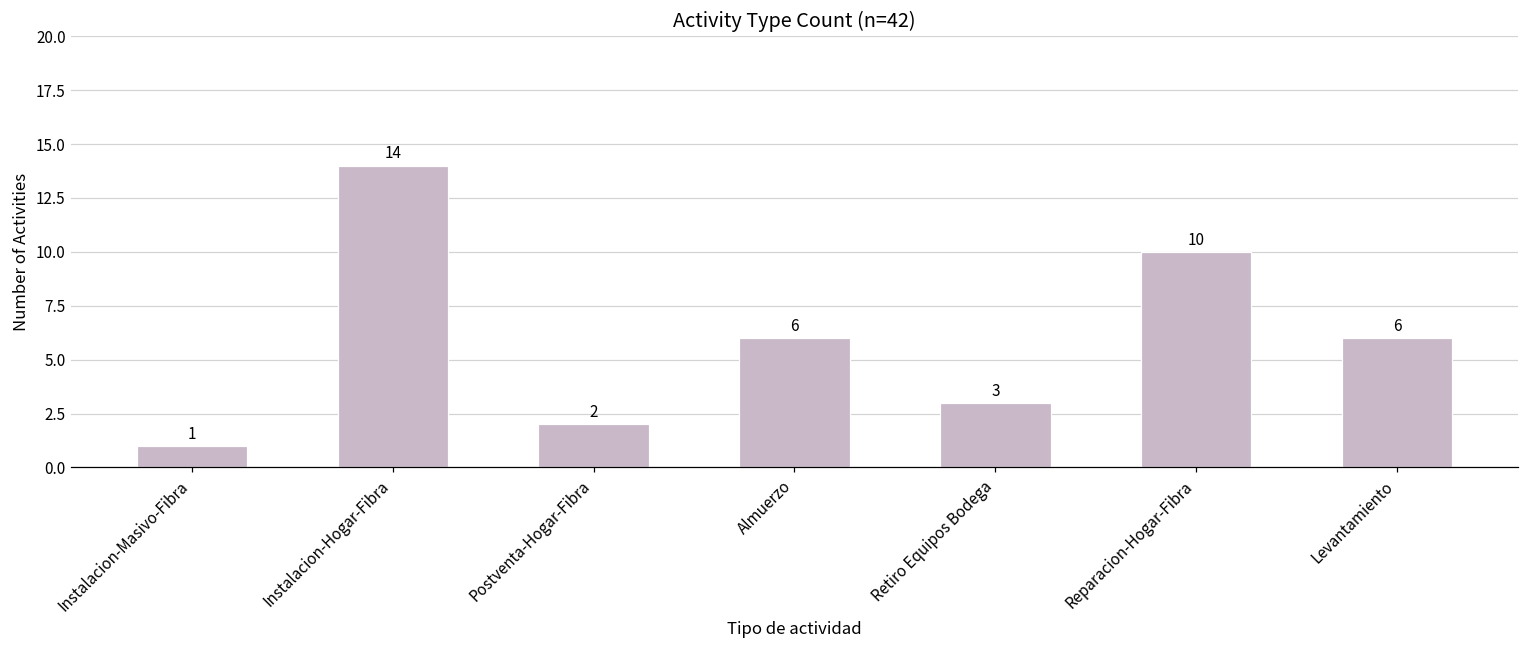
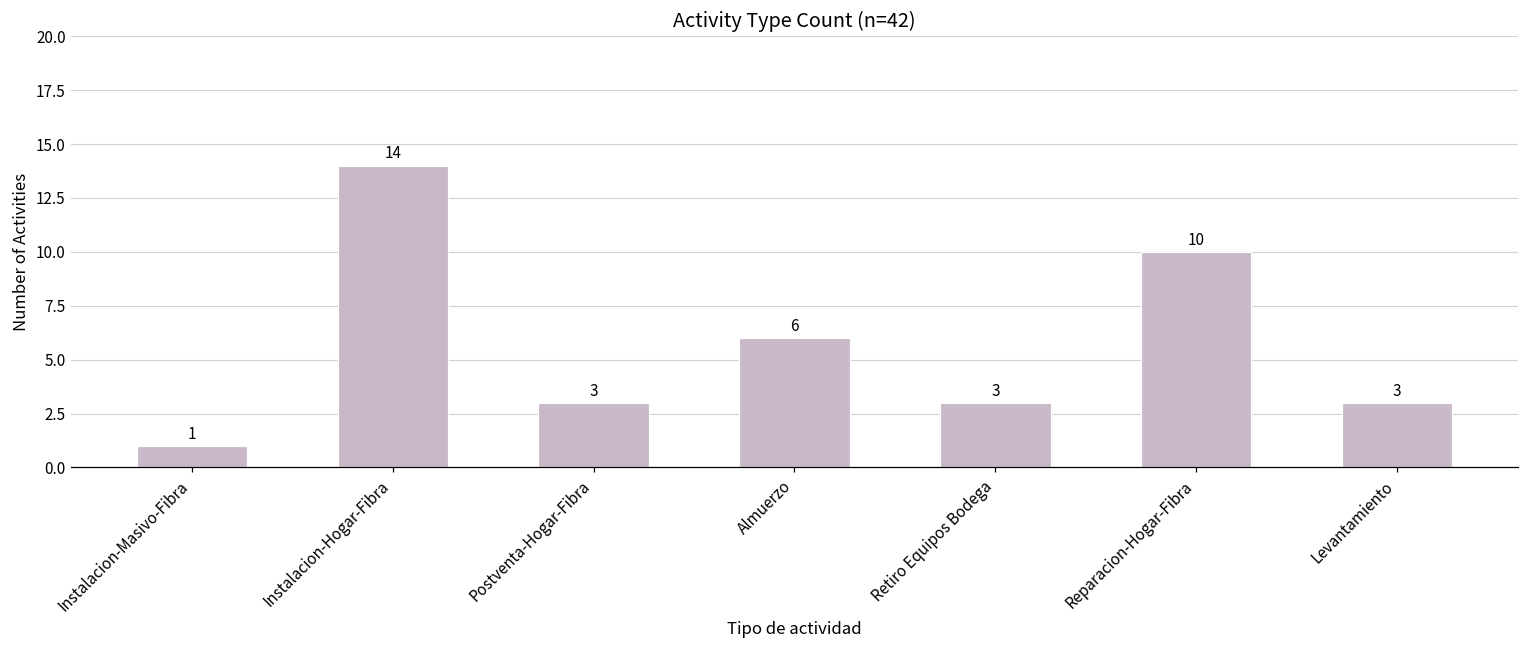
Postventa-Hogar-Fibra: 2 -> 3
Levantamiento: 6 -> 3
